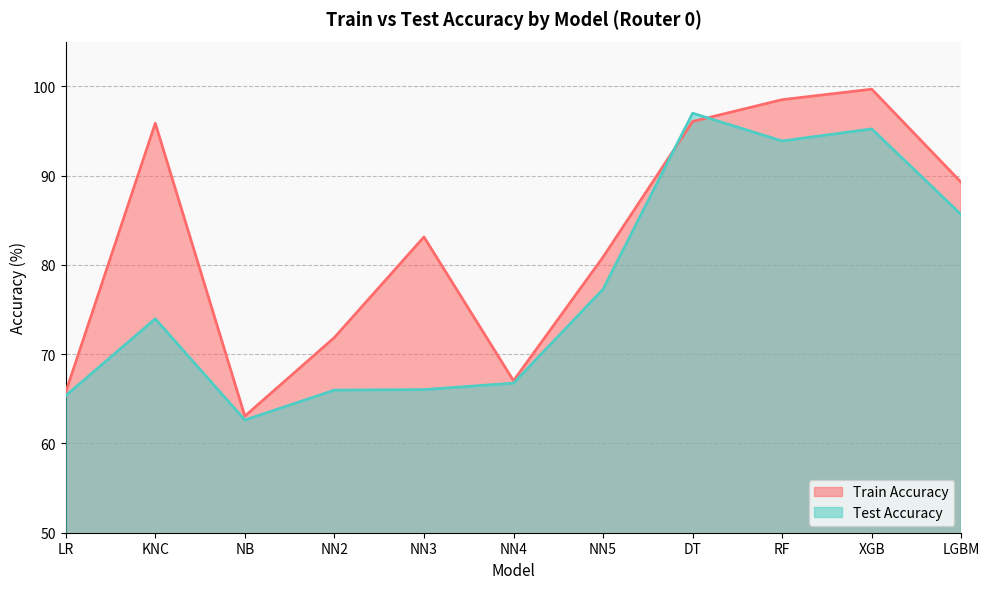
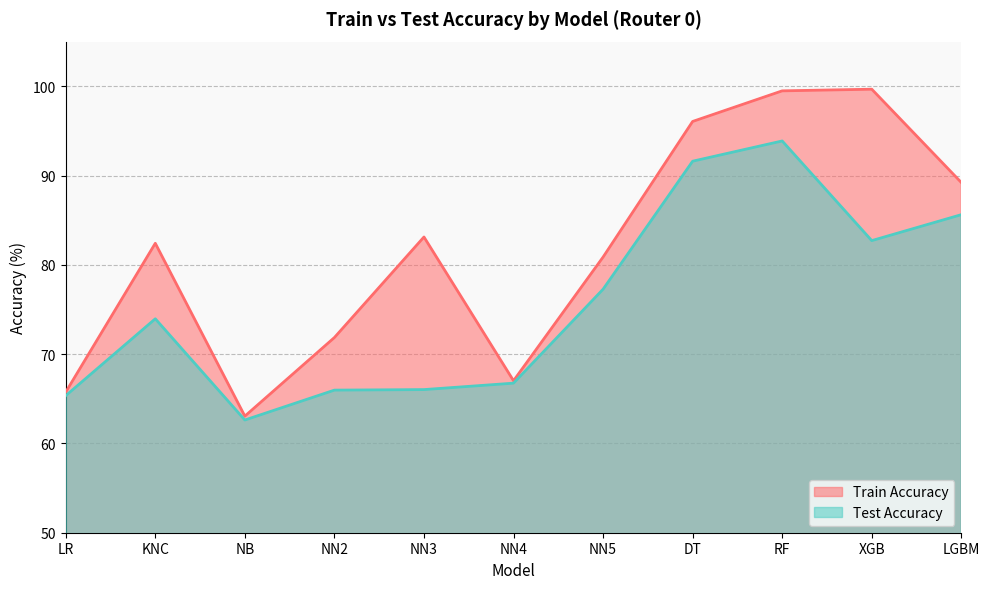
Train Accuracy, KNC: 96 -> 82
Test Accuracy, DT: 97 -> 92
Train Accuracy, RF: 98 -> 99
Test Accuracy, XGB: 95 -> 83
